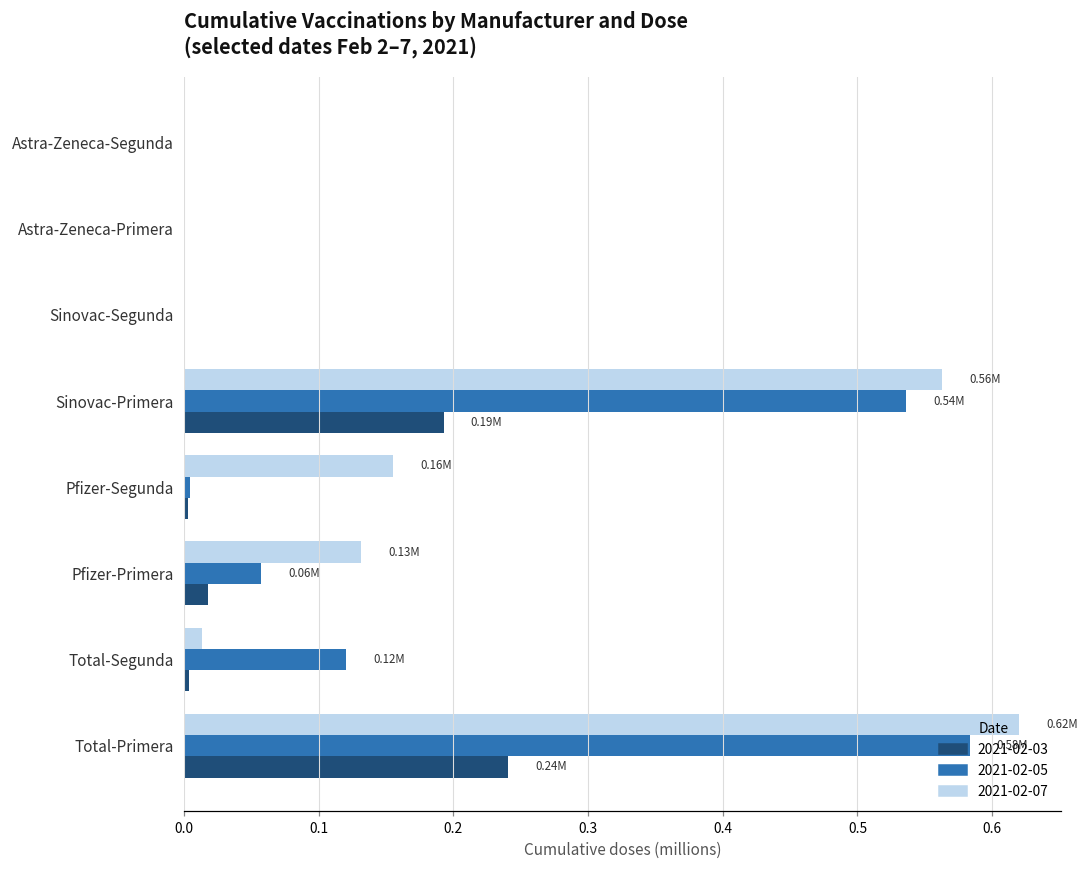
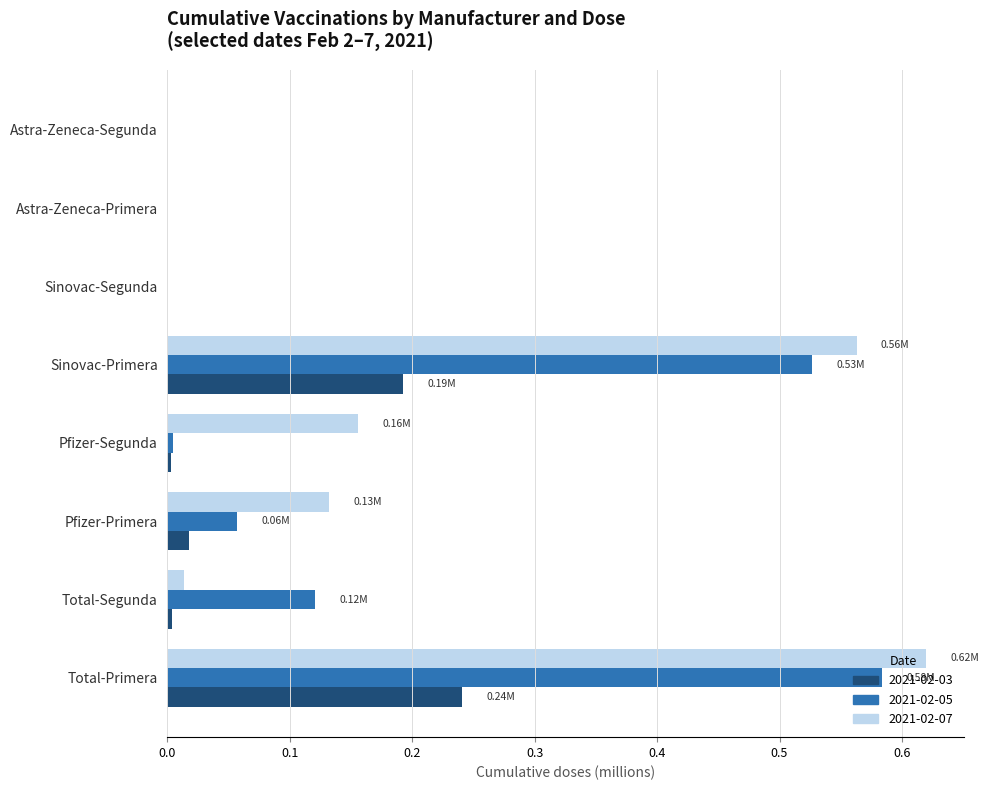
2021-02-05, Sinovac-Primera: 0.54M -> 0.53M
